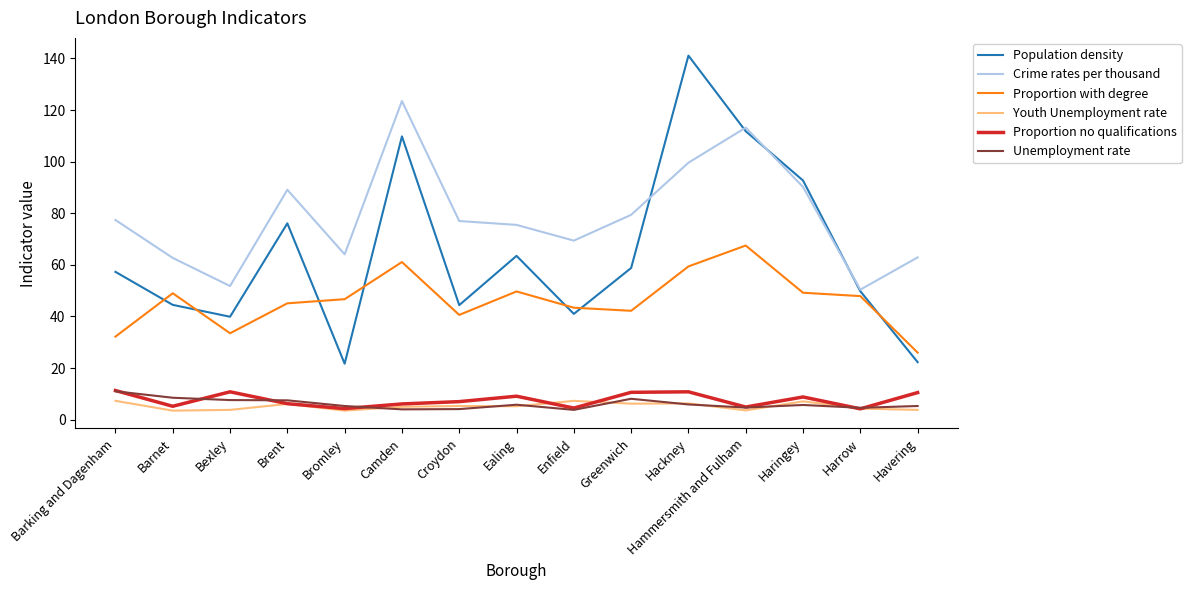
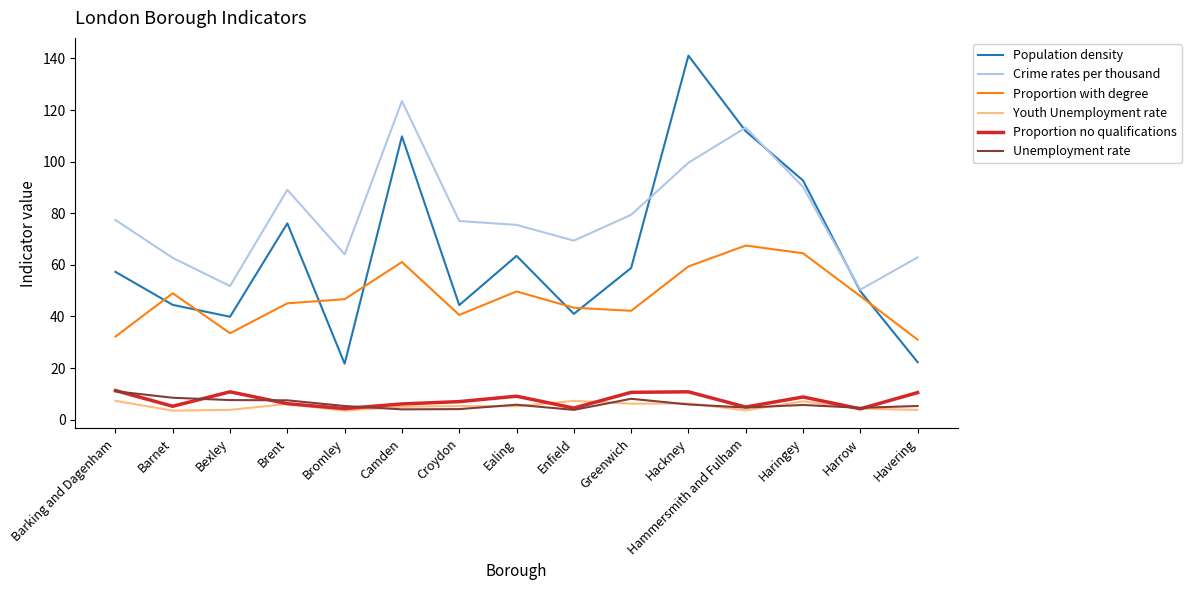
Proportion with degree, Haringey: 49 -> 65
Proportion with degree, Havering: 26 -> 31
